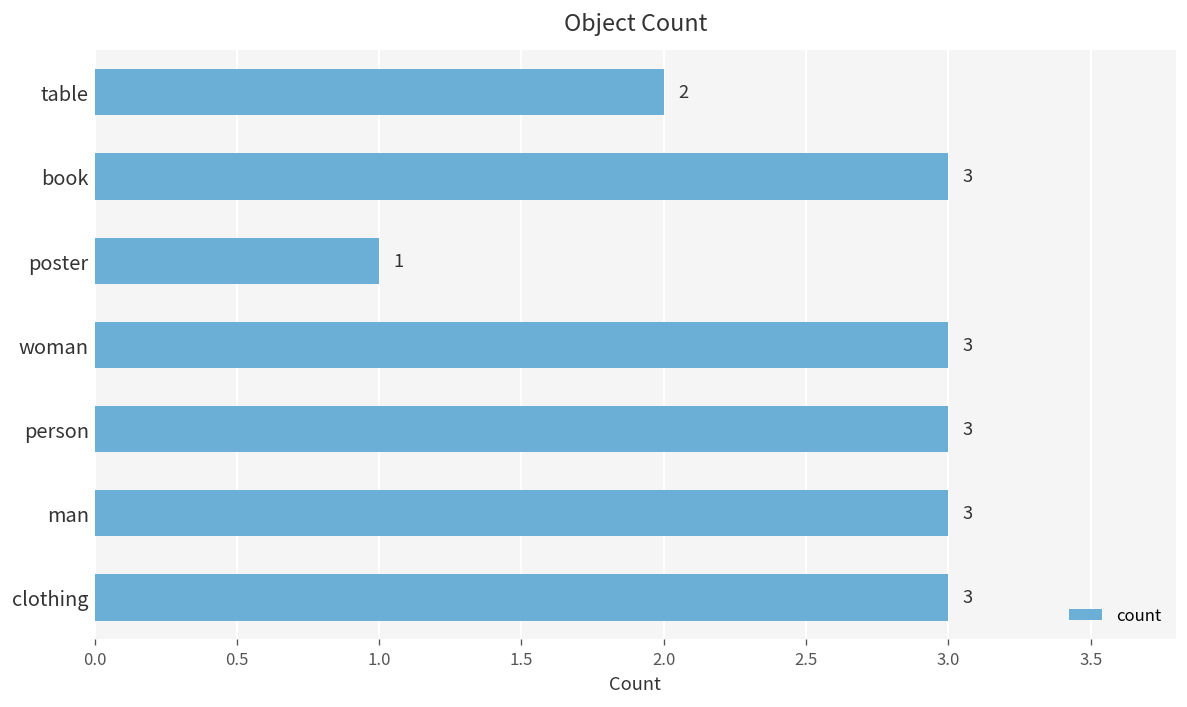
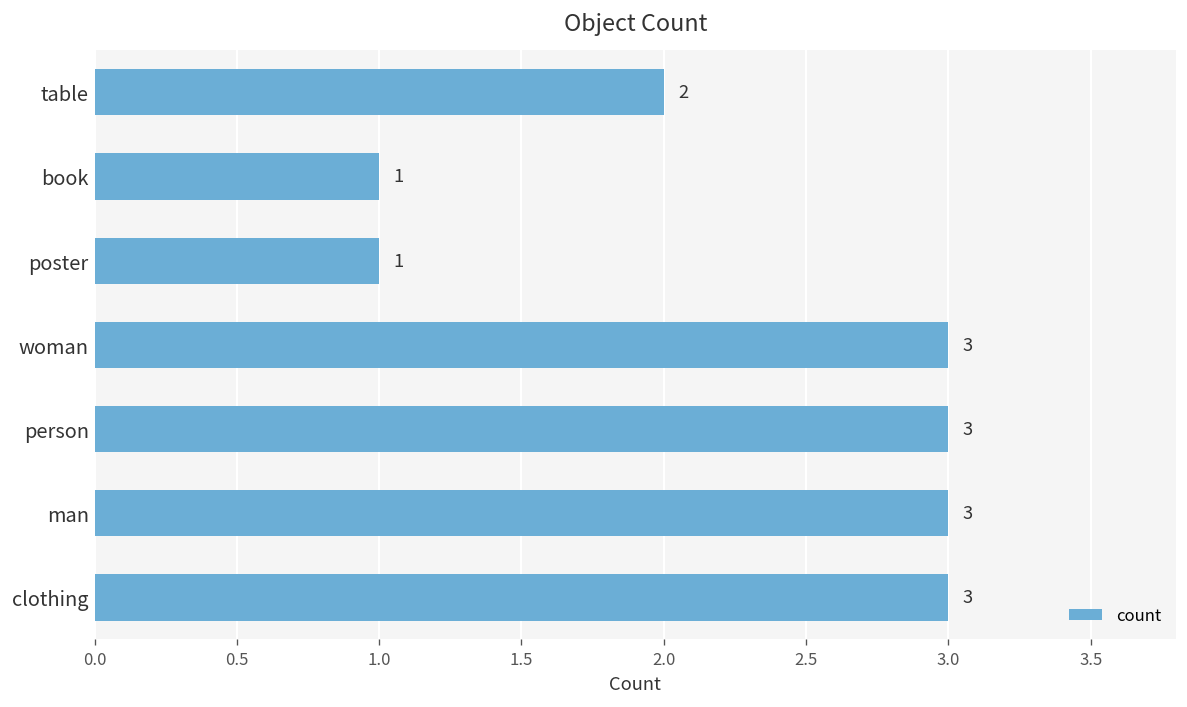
book: 3 -> 1
